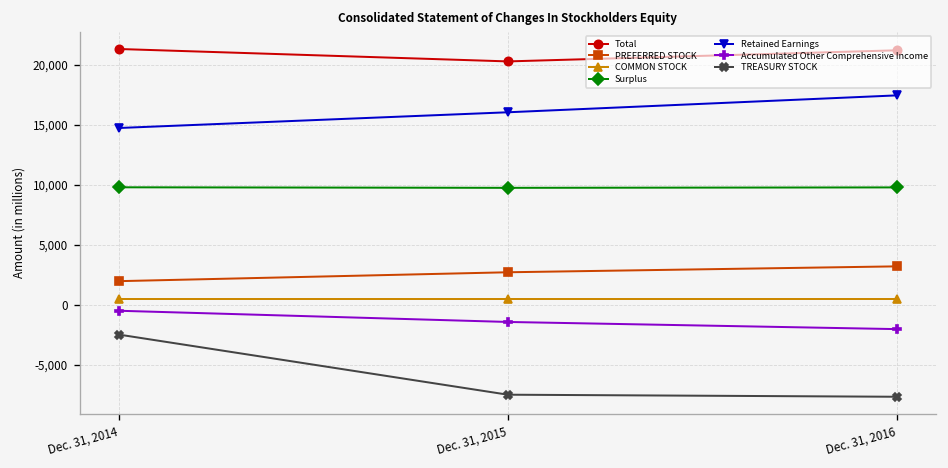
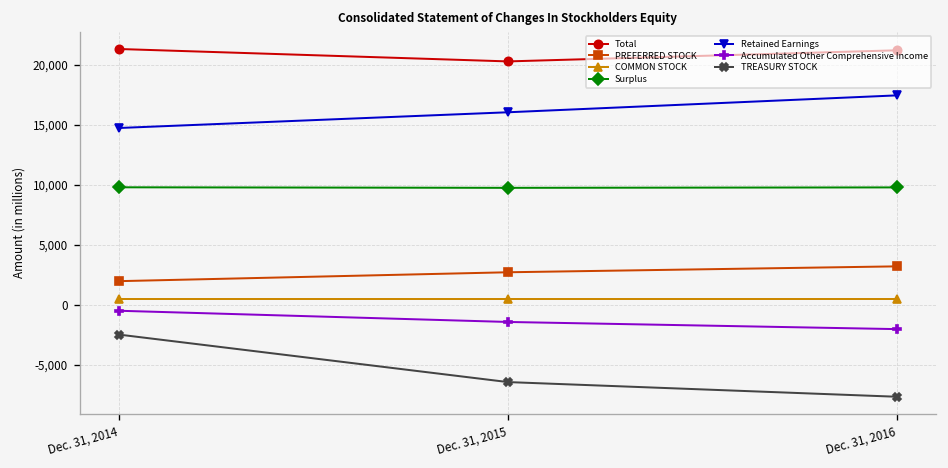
TREASURY STOCK, Dec. 31, 2015: -8,000 -> -6,000
